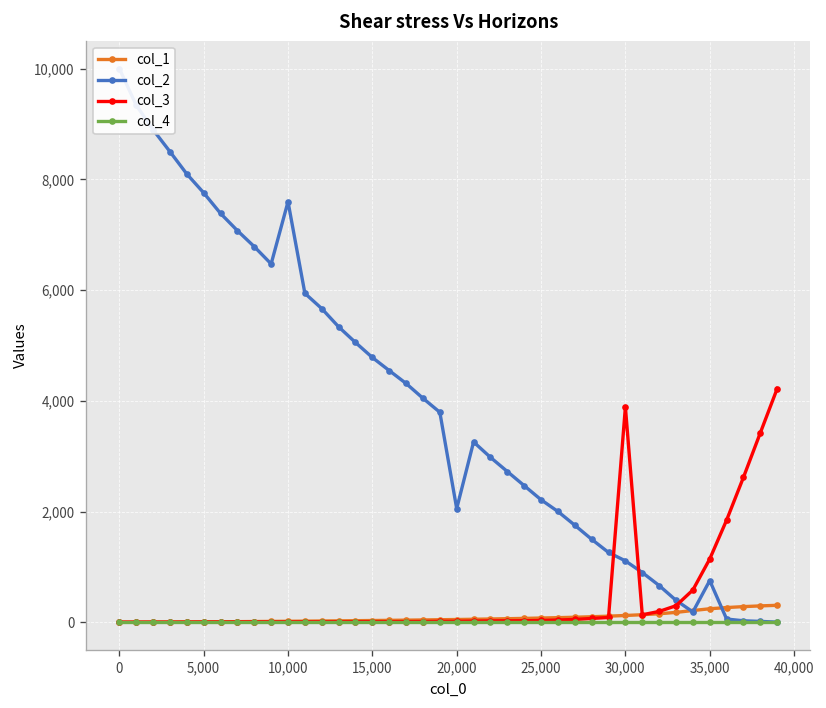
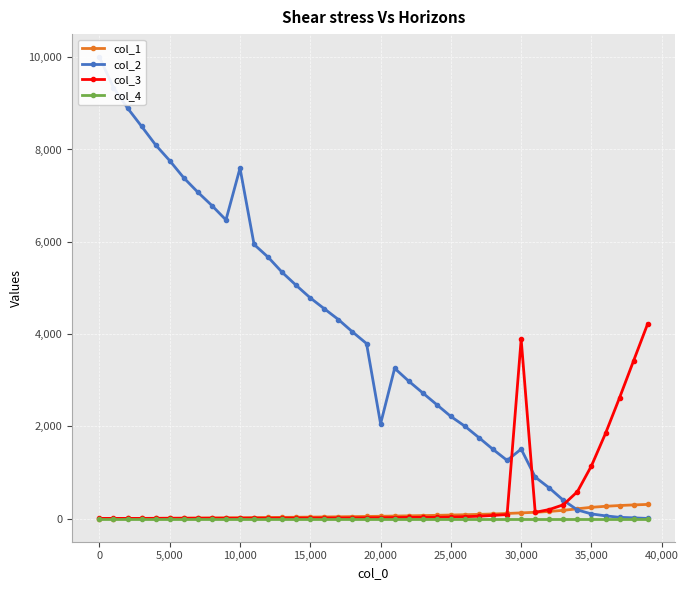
col_2, 30,000: 1,100 -> 1,500
col_2, 35,000: 800 -> 100
